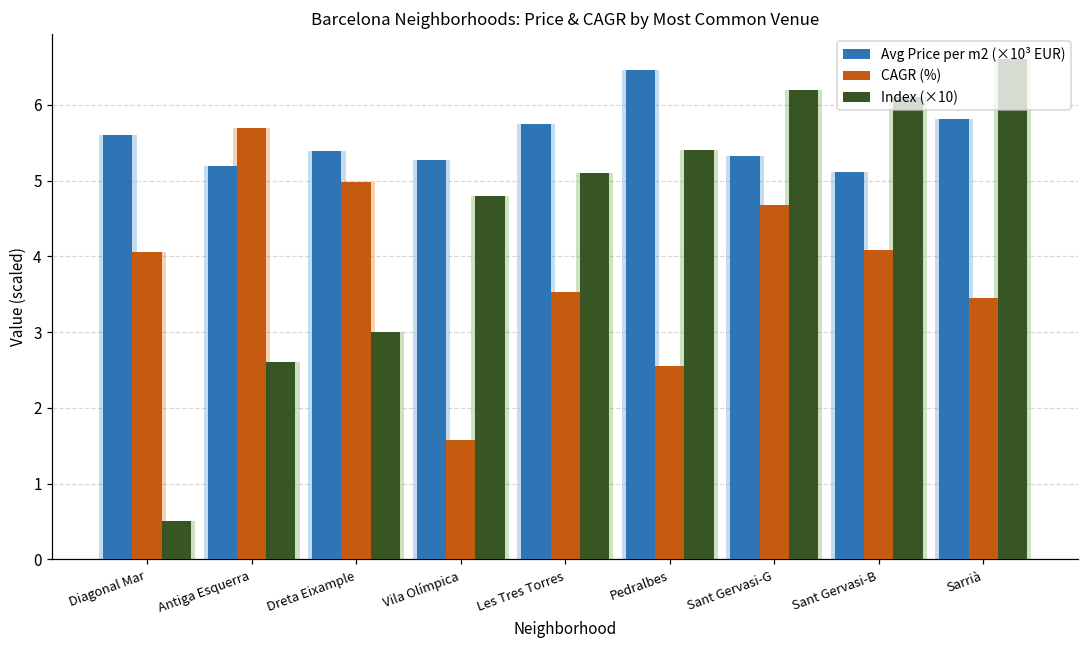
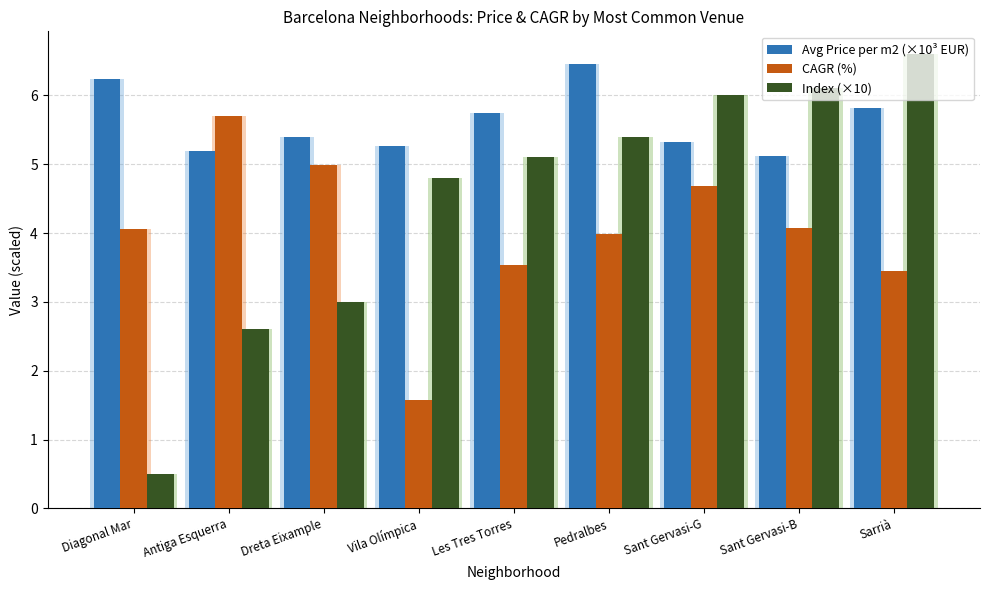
Avg Price per m2 (×10³ EUR), Diagonal Mar: 5.6 -> 6.2
CAGR (%), Pedralbes: 2.6 -> 4.0
Index (×10), Sant Gervasi-G: 6.2 -> 6.0
